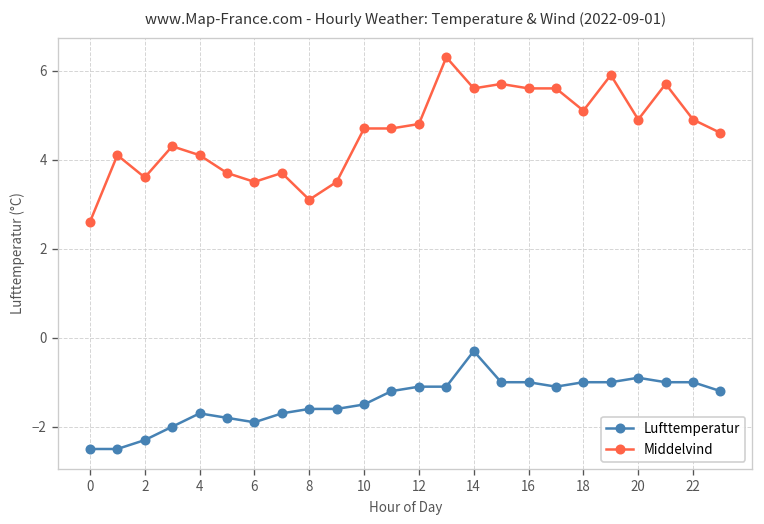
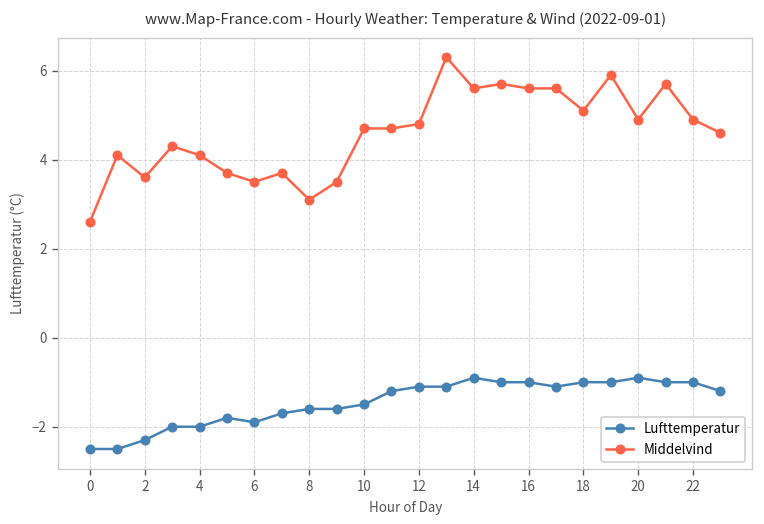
Lufttemperatur, 4: -1.7 -> -2.0
Lufttemperatur, 14: -0.3 -> -0.9
